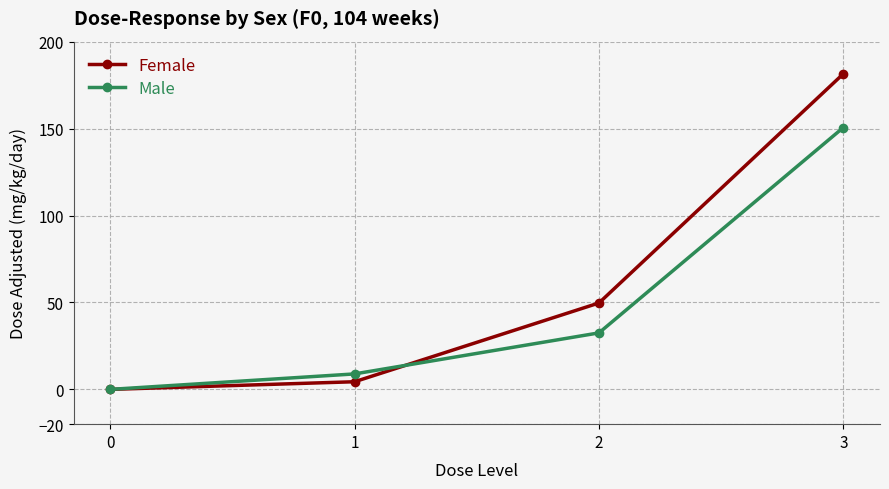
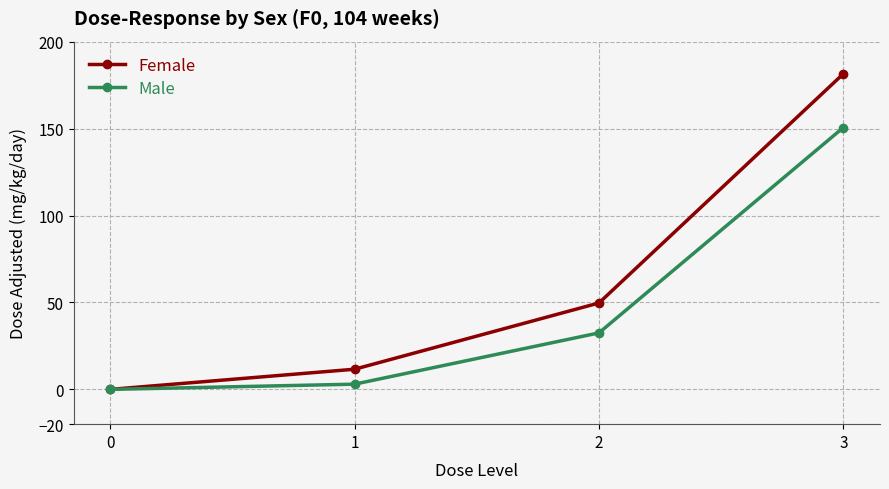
Female, 1: 4 -> 12
Male, 1: 9 -> 3
